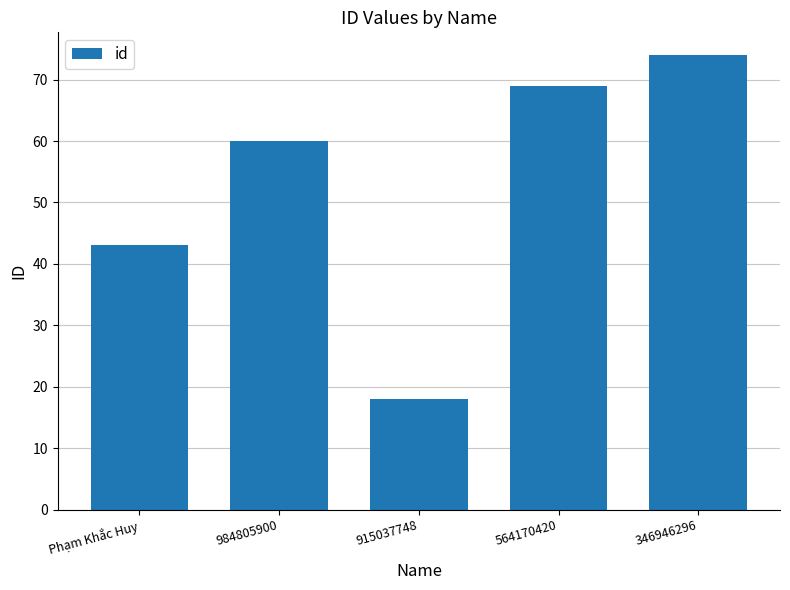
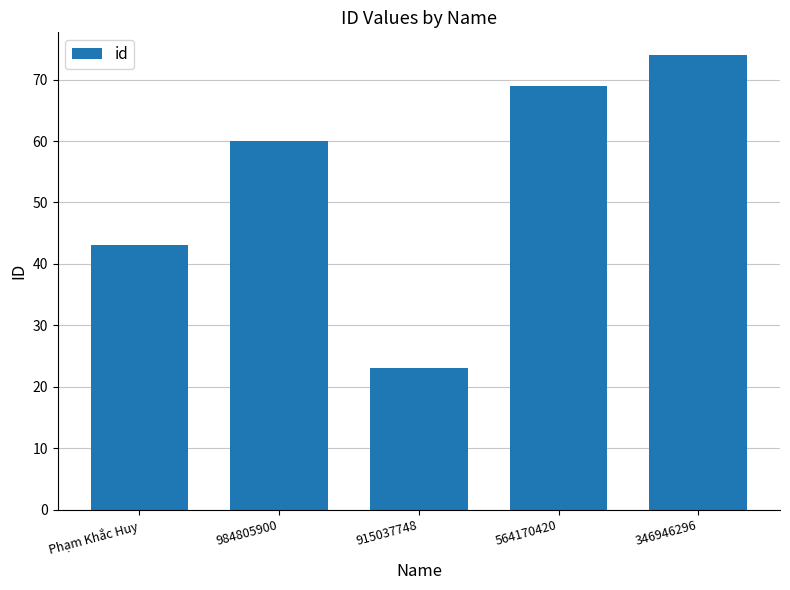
915037748: 18 -> 23
